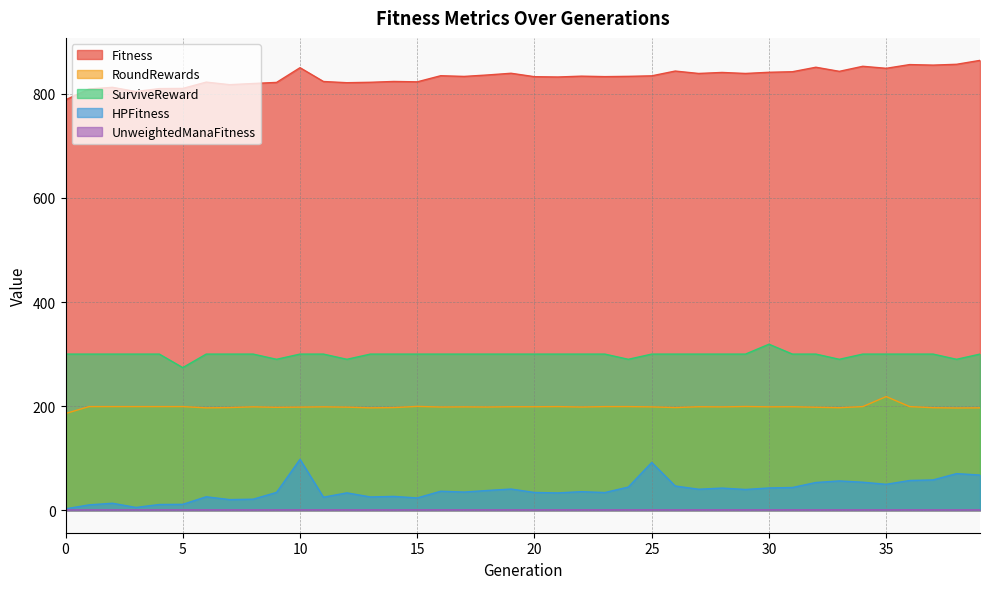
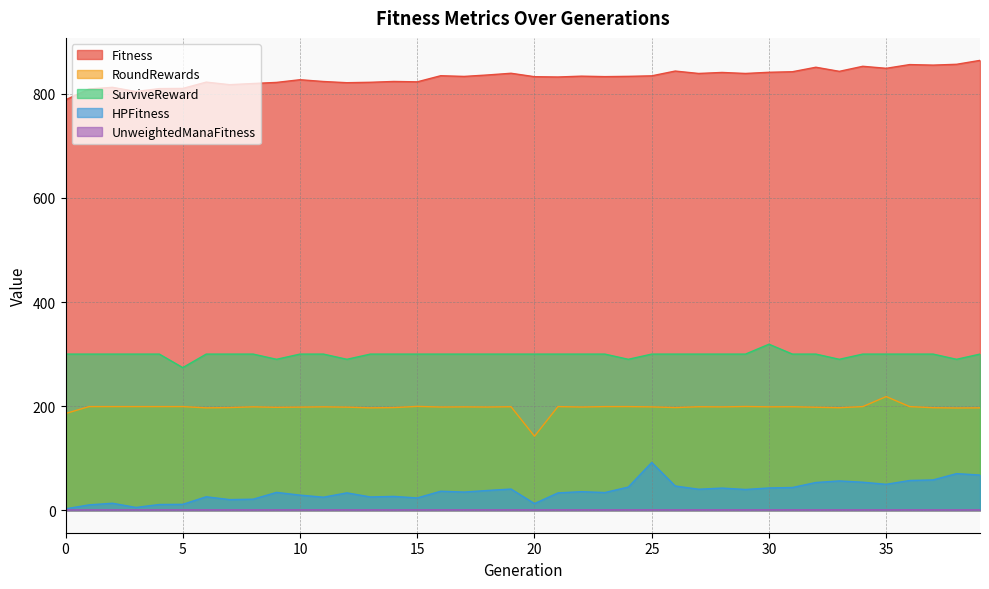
Fitness, 10: 850 -> 830
HPFitness, 10: 100 -> 30
RoundRewards, 20: 200 -> 140
HPFitness, 20: 30 -> 10
